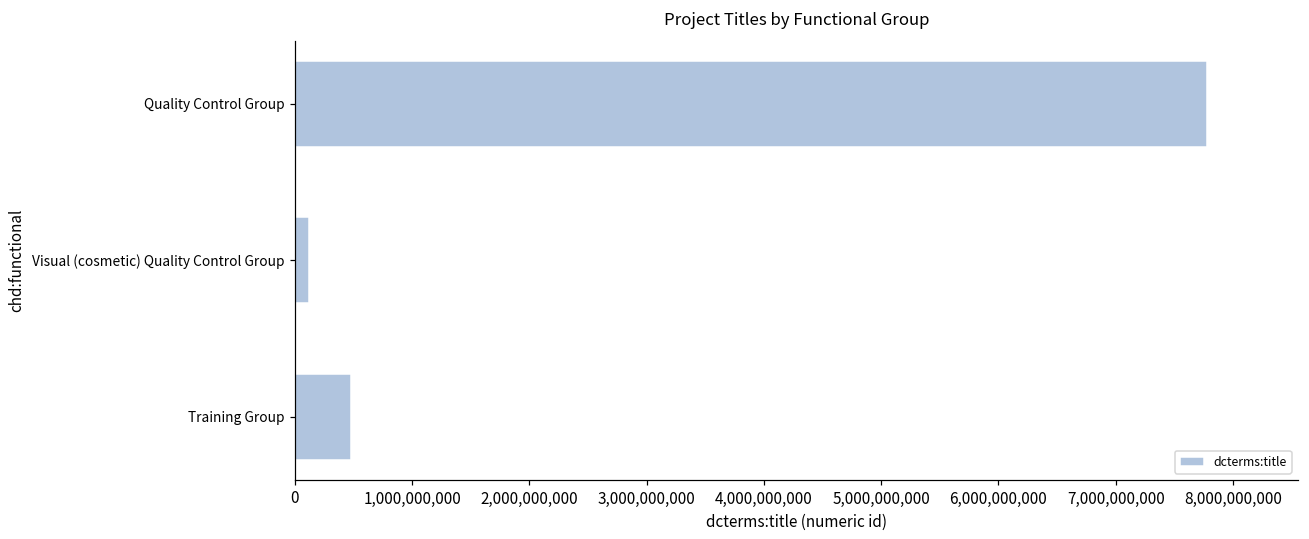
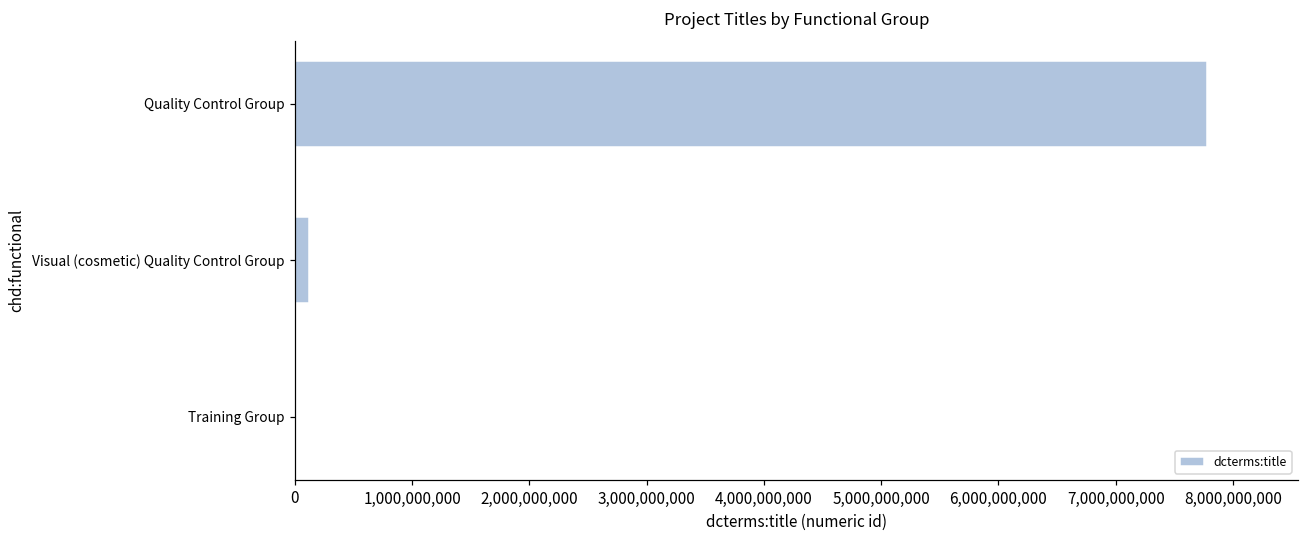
Training Group: 480,000,000 -> 0
